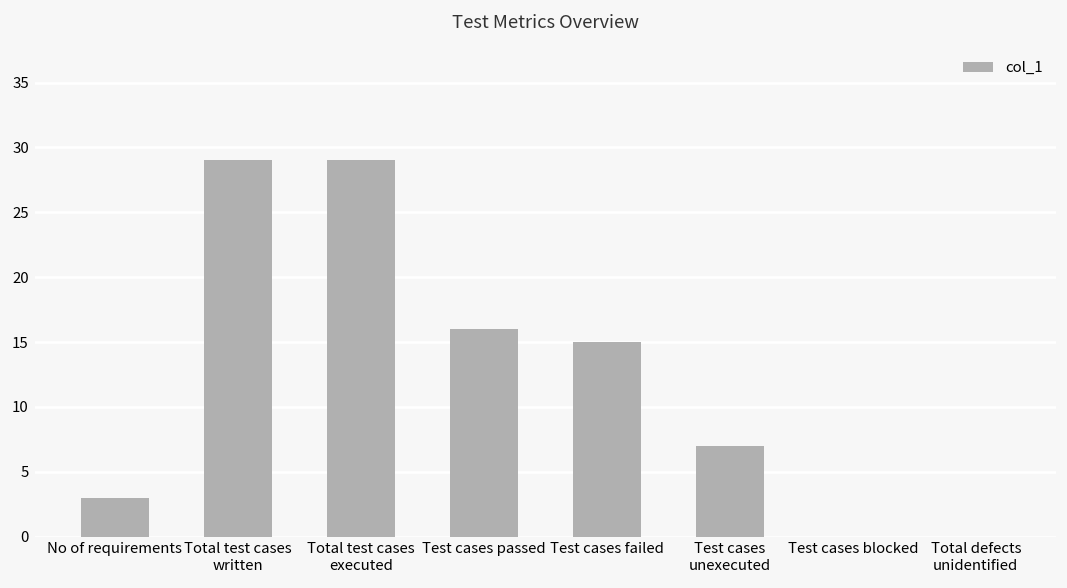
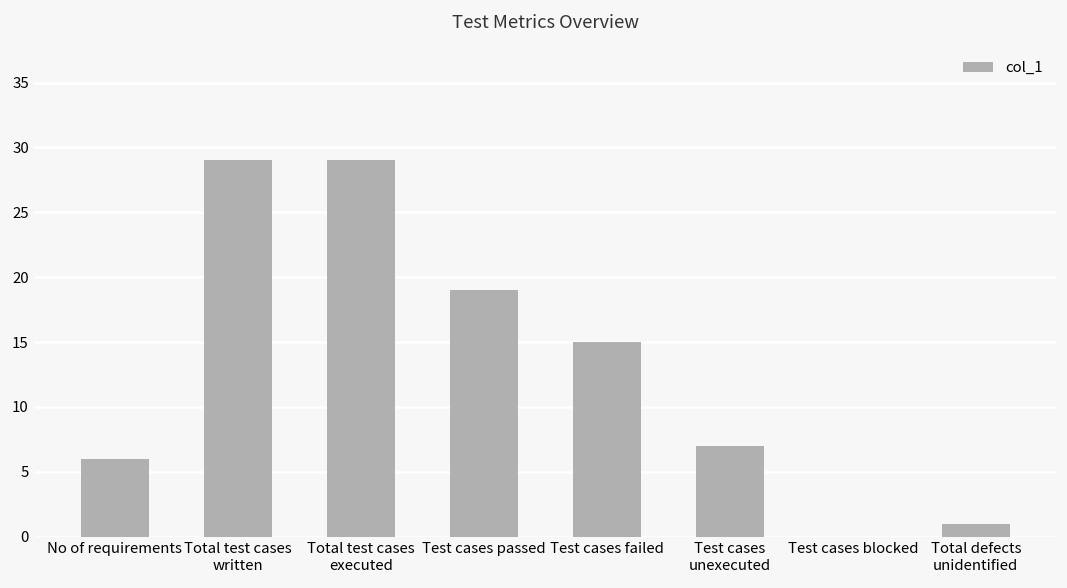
No of requirements: 3 -> 6
Test cases passed: 16 -> 19
Total defects unidentified: 0 -> 1
